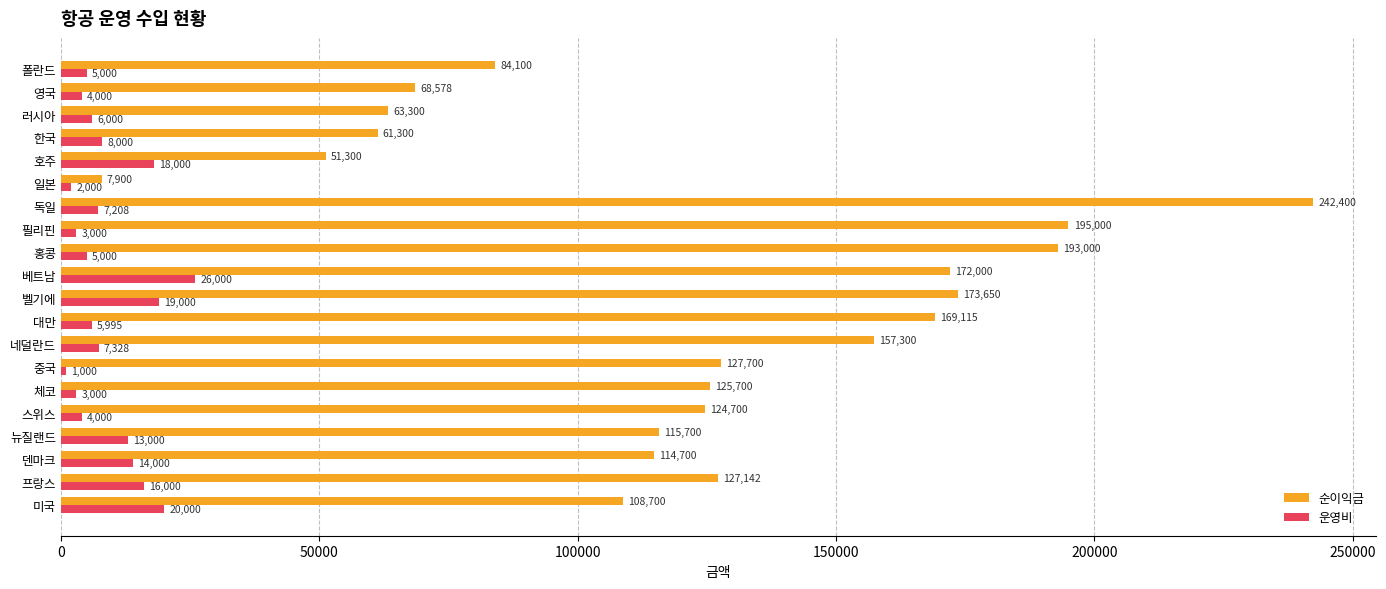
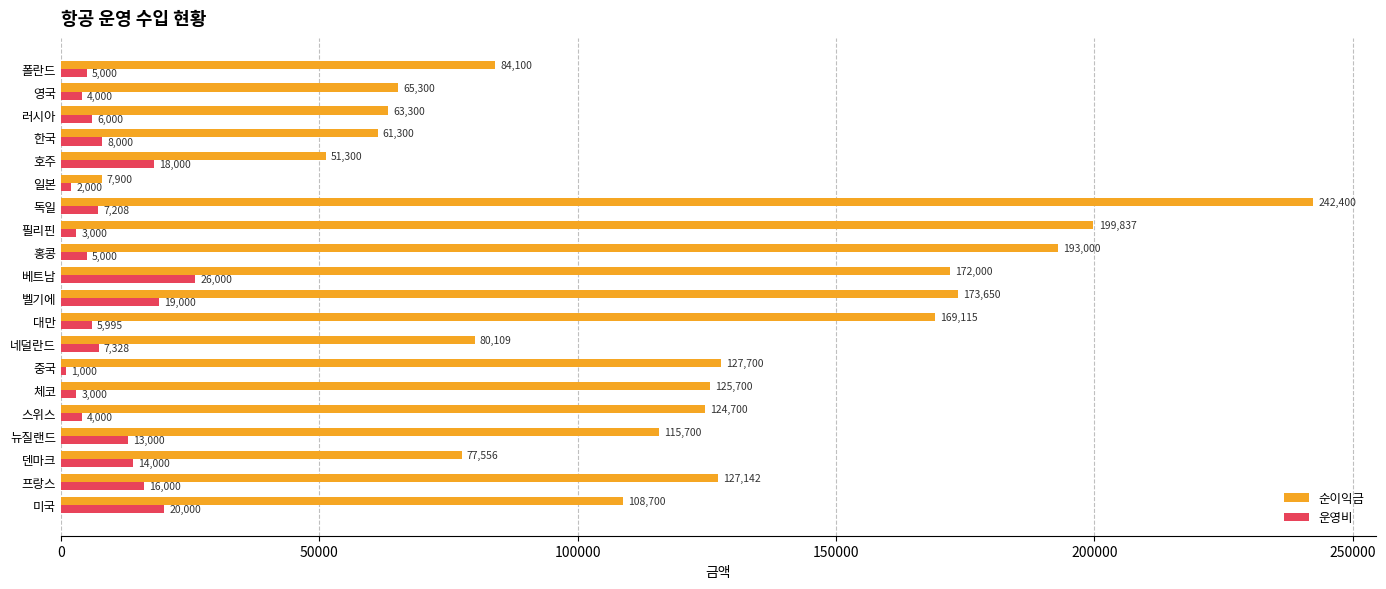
순이익금, 영국: 68,578 -> 65,300
순이익금, 필리핀: 195,000 -> 199,837
순이익금, 네덜란드: 157,300 -> 80,109
순이익금, 덴마크: 114,700 -> 77,556
